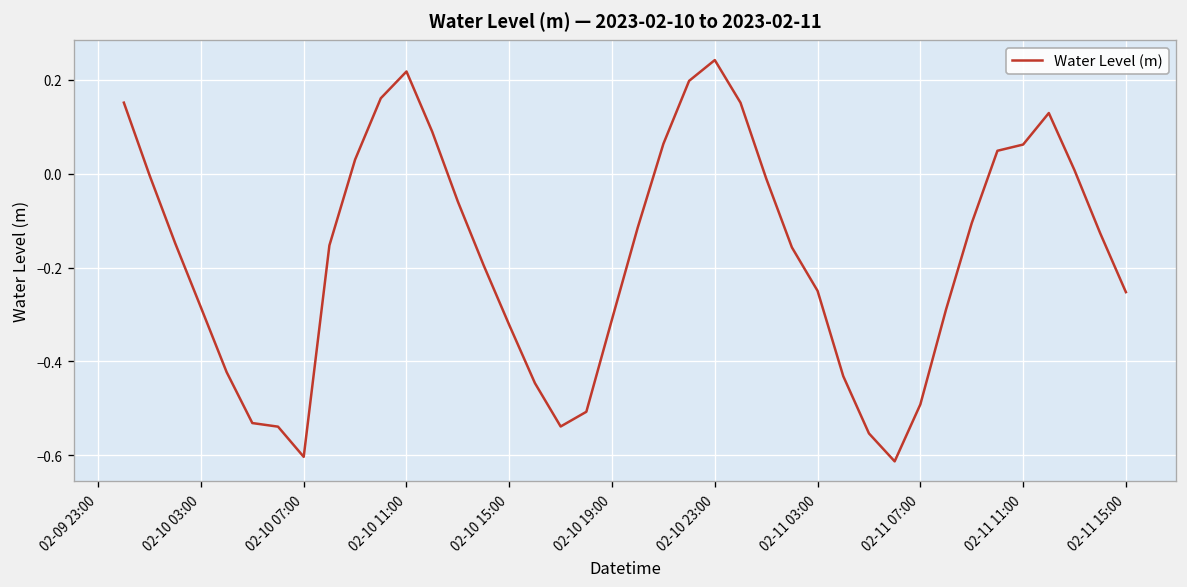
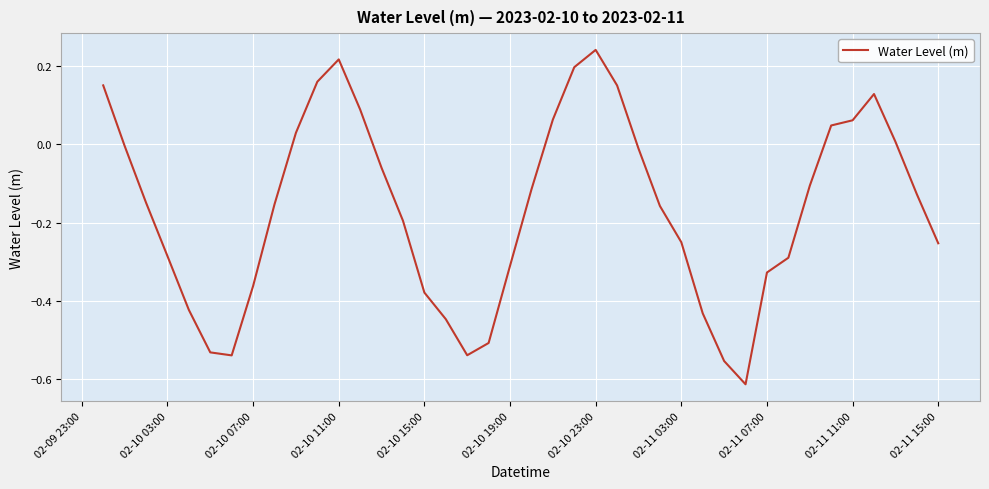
02-10 07:00: -0.60 -> -0.36
02-10 15:00: -0.32 -> -0.38
02-11 07:00: -0.49 -> -0.33
